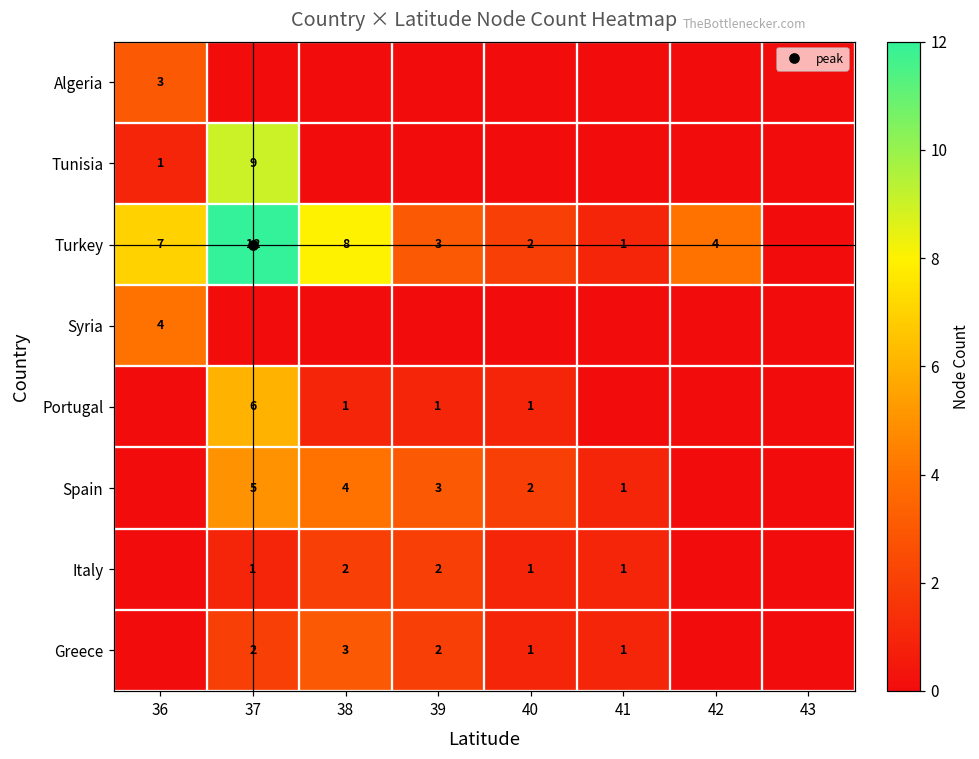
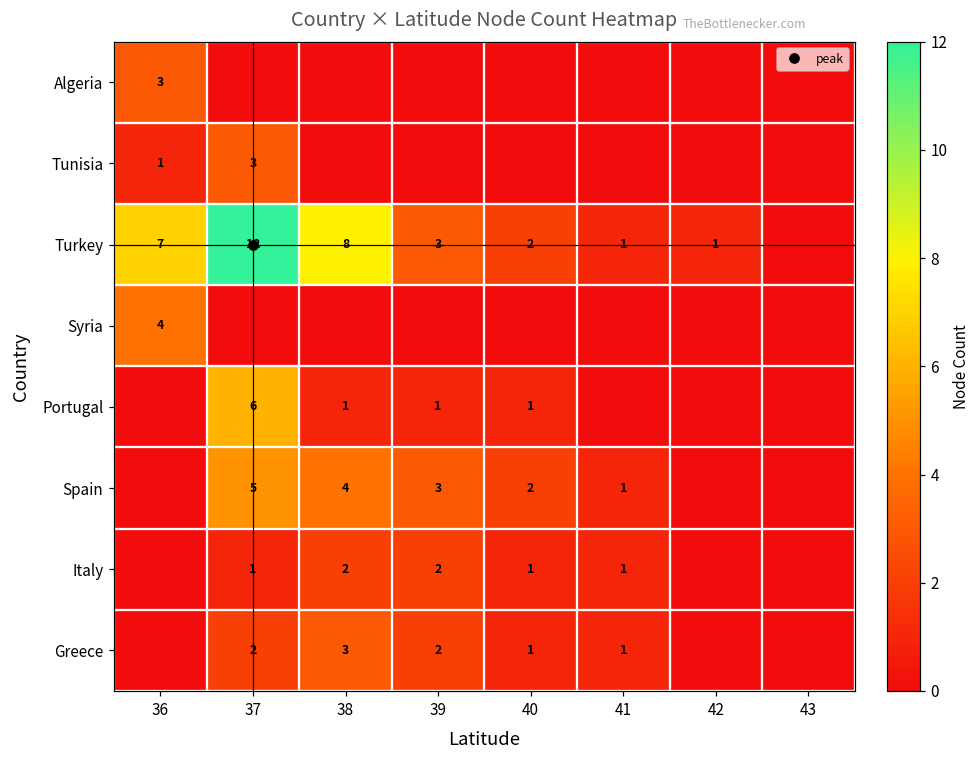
Tunisia, 37: 9 -> 3
Turkey, 42: 4 -> 1
